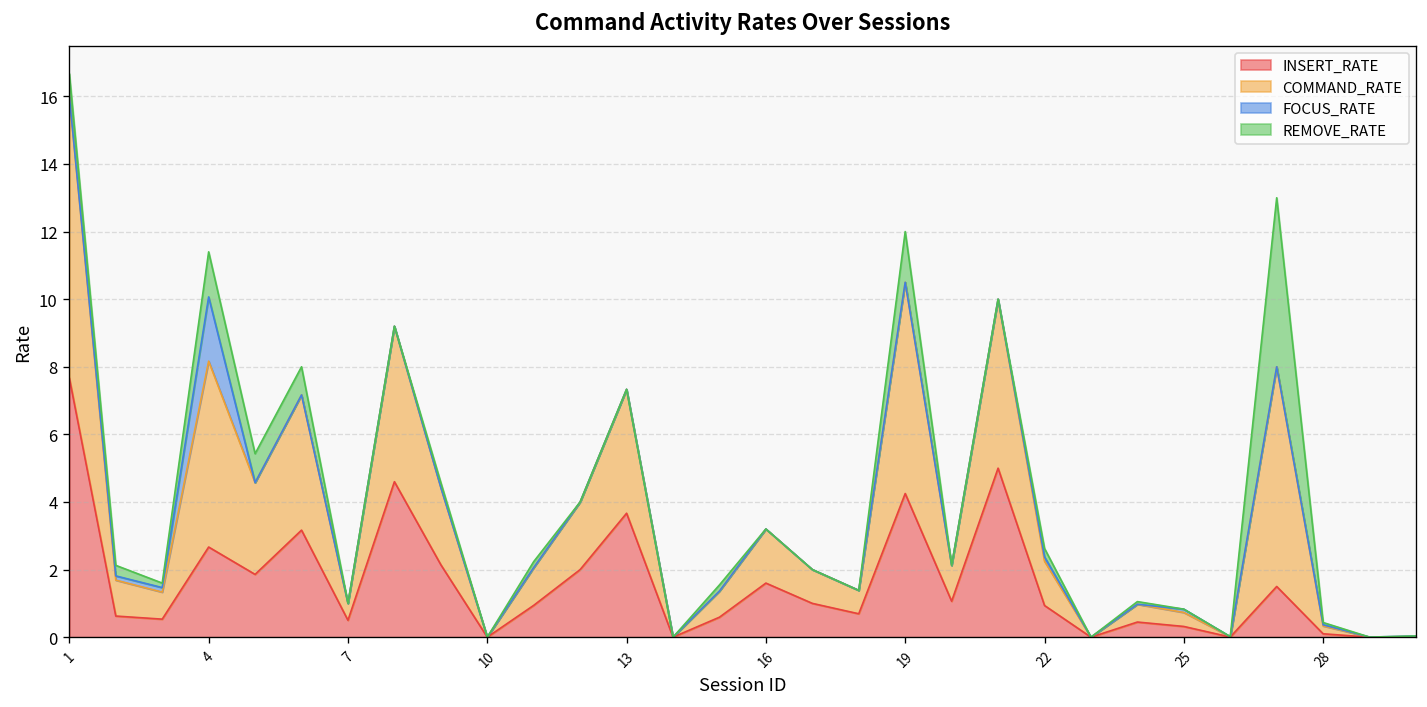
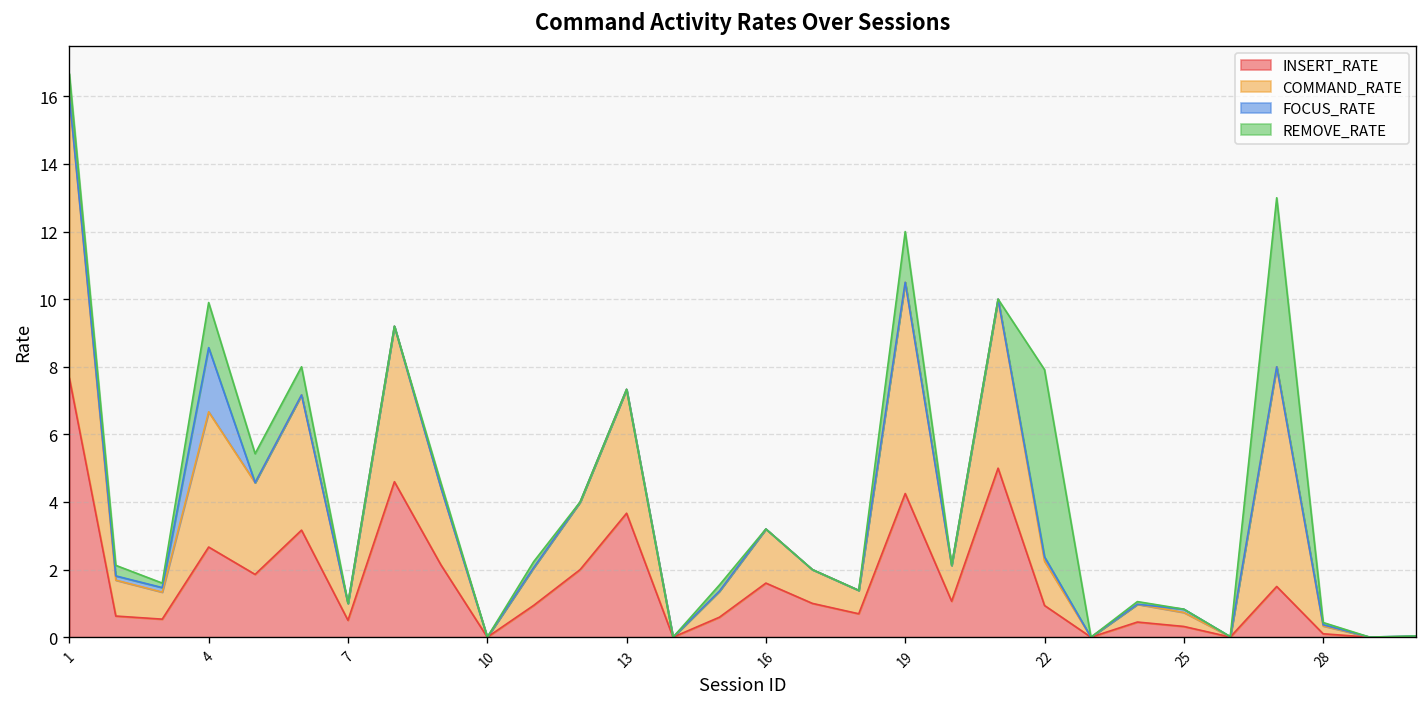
COMMAND_RATE, 4: 5.5 -> 4.0
REMOVE_RATE, 22: 0.3 -> 5.5
